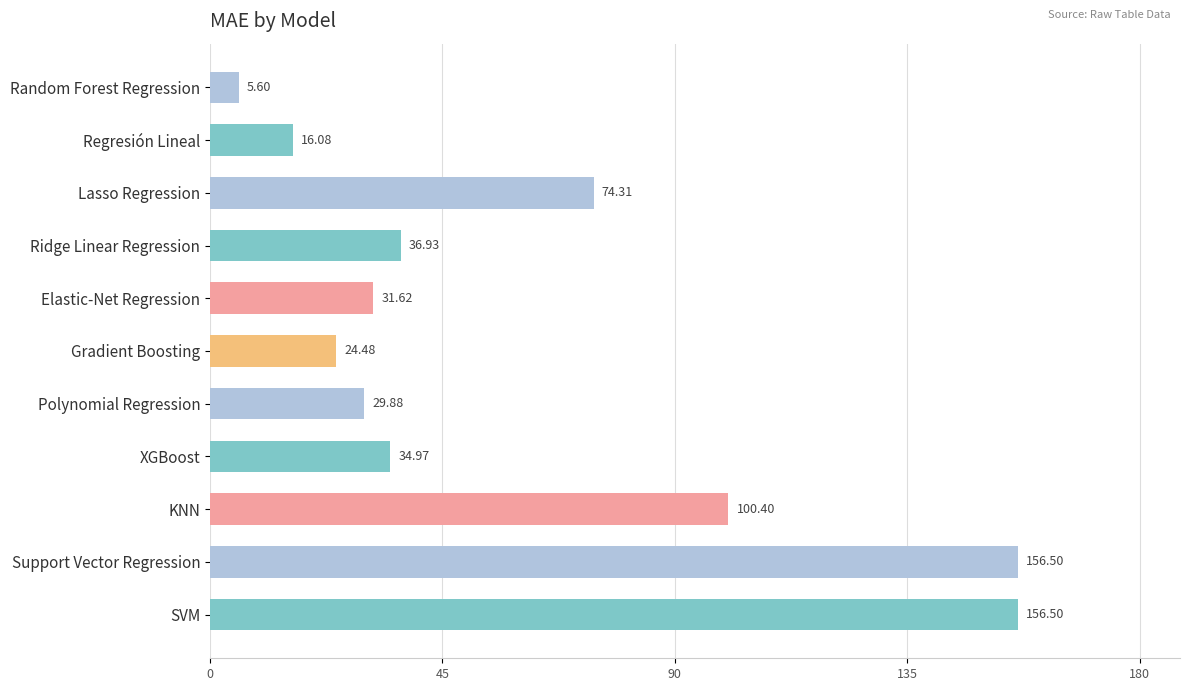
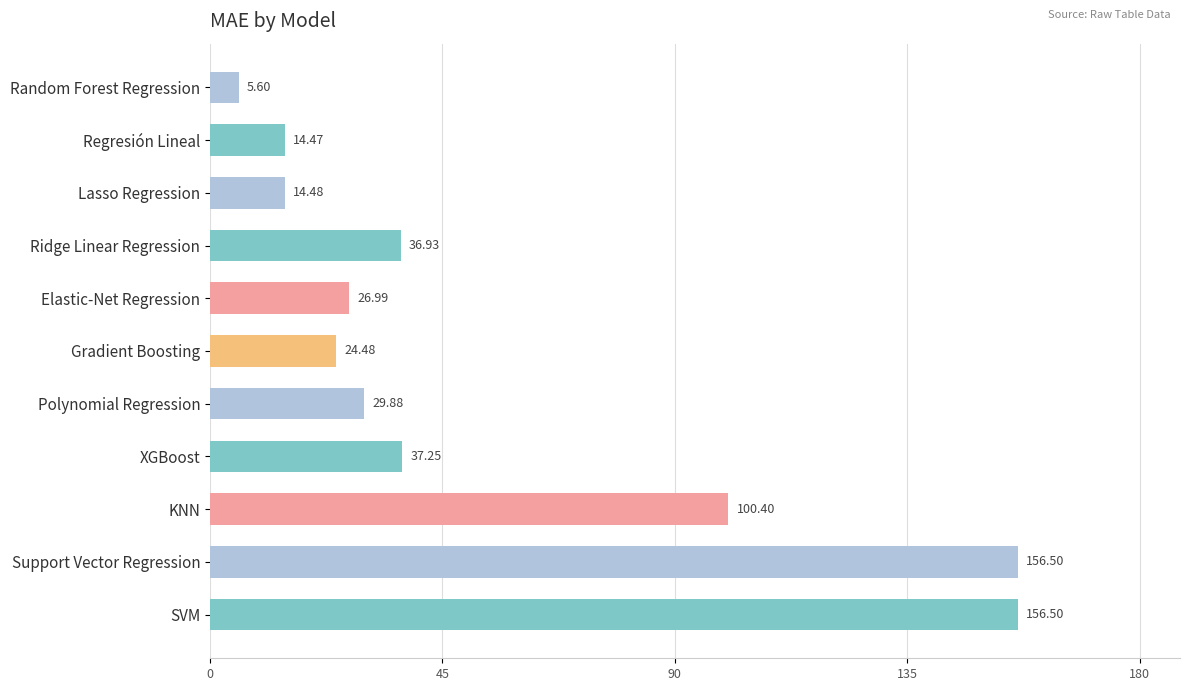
Regresión Lineal: 16.08 -> 14.47
Lasso Regression: 74.31 -> 14.48
Elastic-Net Regression: 31.62 -> 26.99
XGBoost: 34.97 -> 37.25
